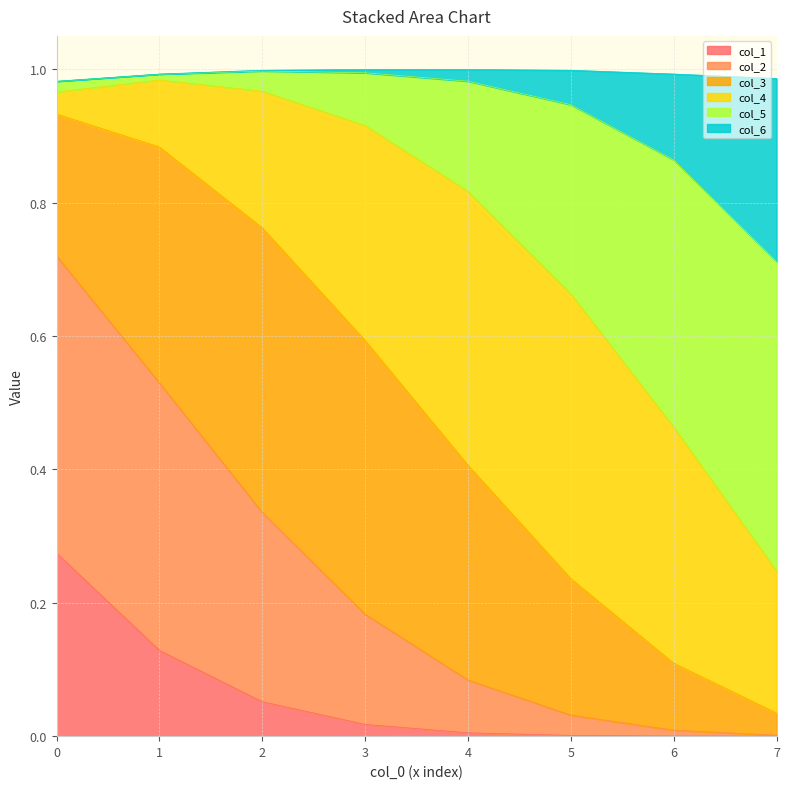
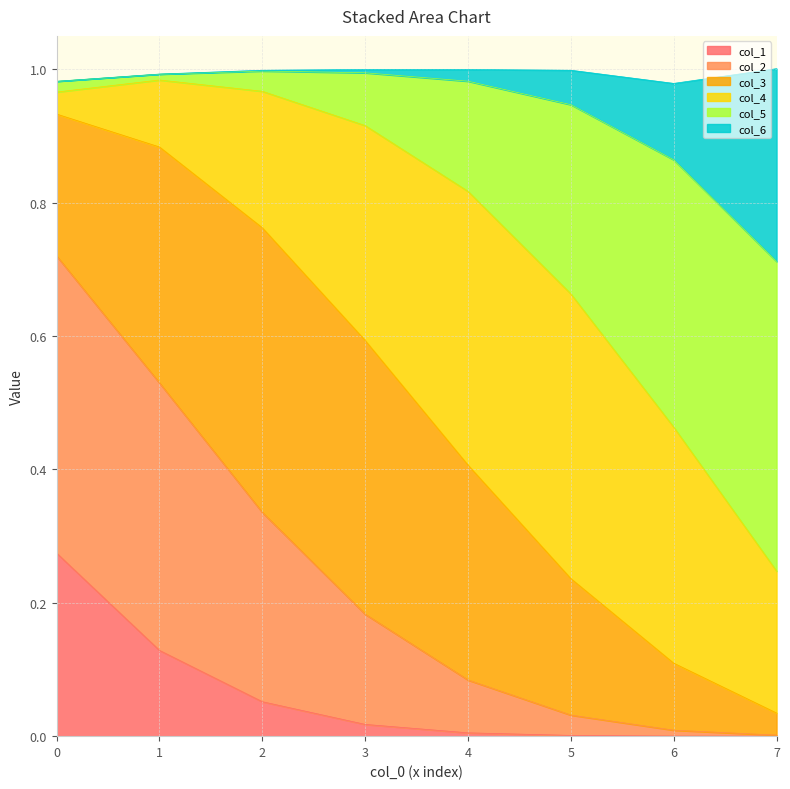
col_6, 6: 0.13 -> 0.11
col_6, 7: 0.27 -> 0.29
